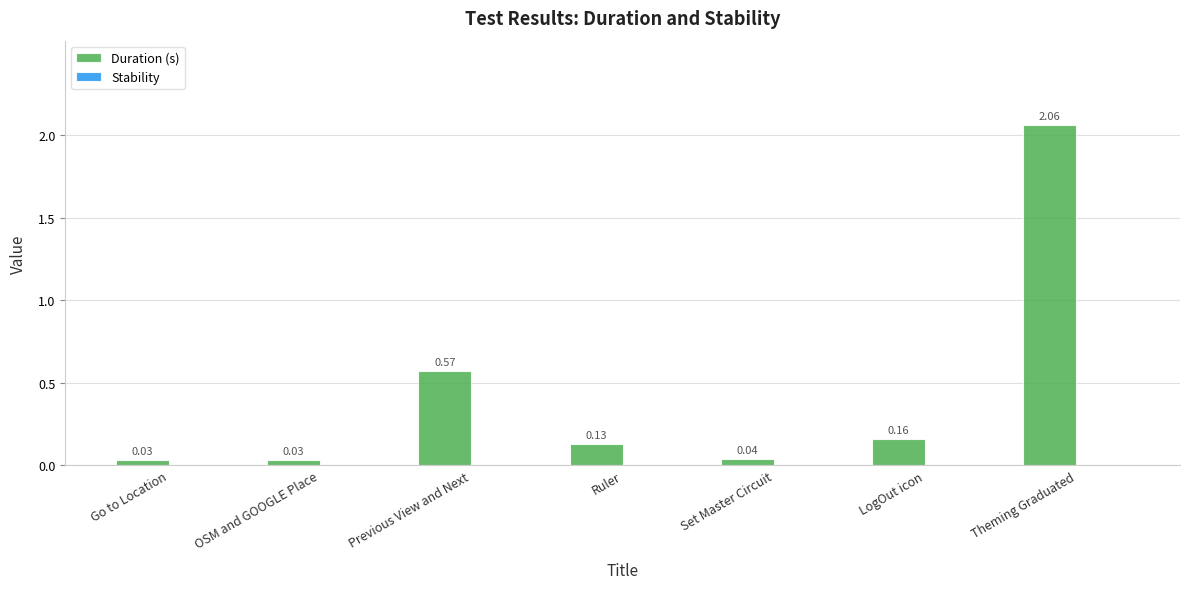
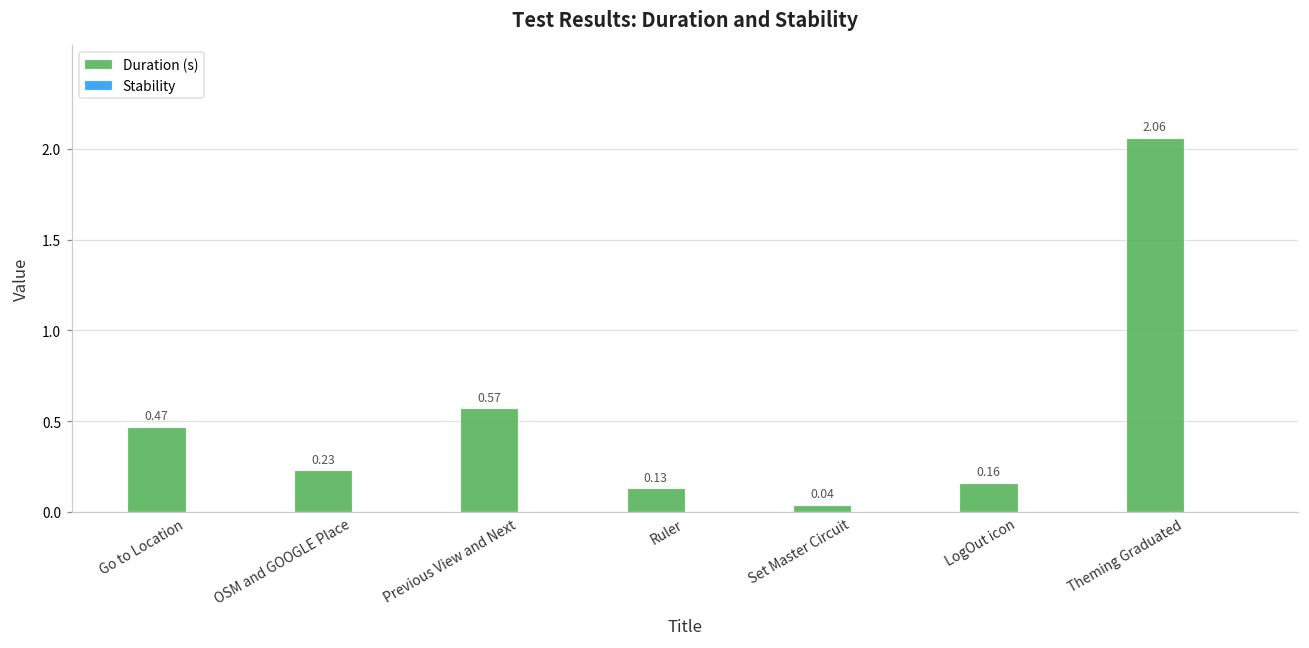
Duration (s), Go to Location: 0.03 -> 0.47
Duration (s), OSM and GOOGLE Place: 0.03 -> 0.23
